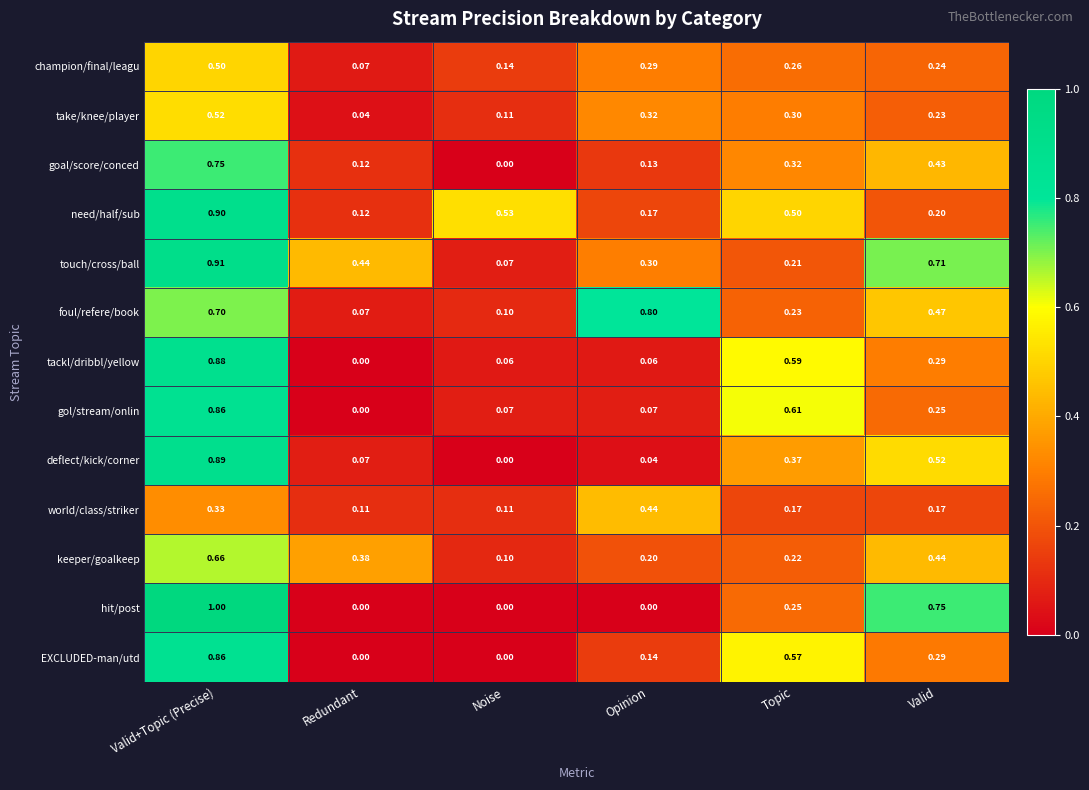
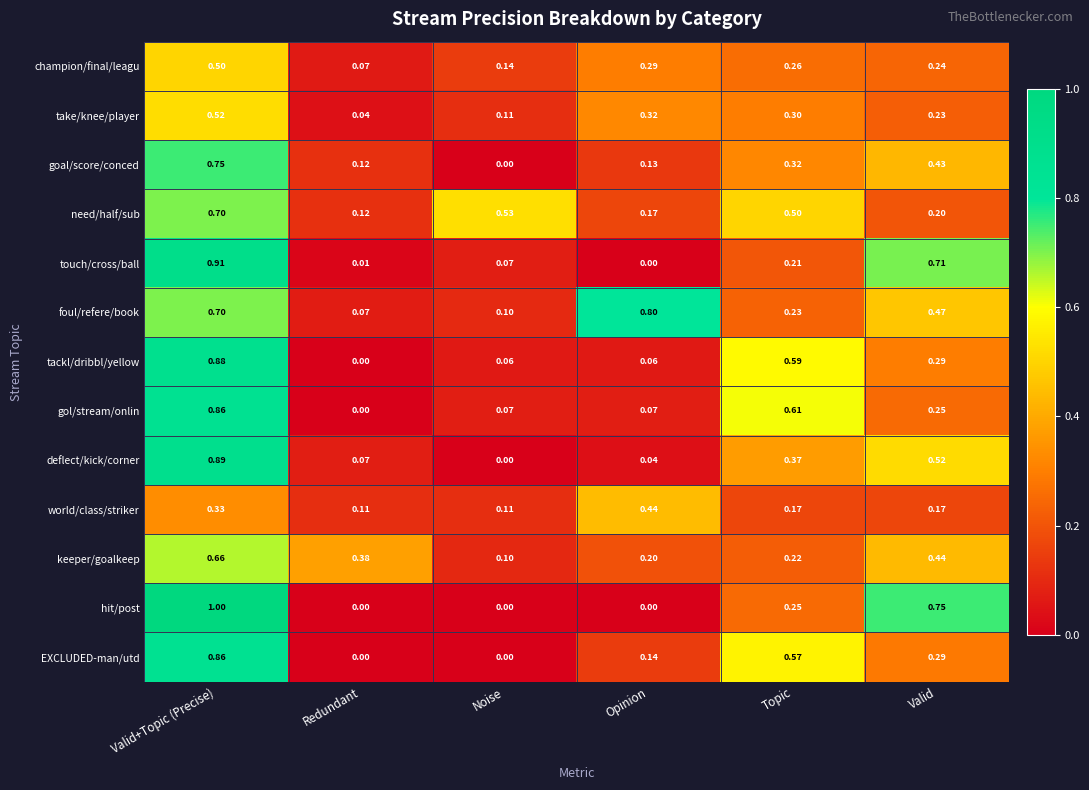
need/half/sub, Valid+Topic (Precise): 0.90 -> 0.70
touch/cross/ball, Redundant: 0.44 -> 0.01
touch/cross/ball, Opinion: 0.30 -> 0.00
